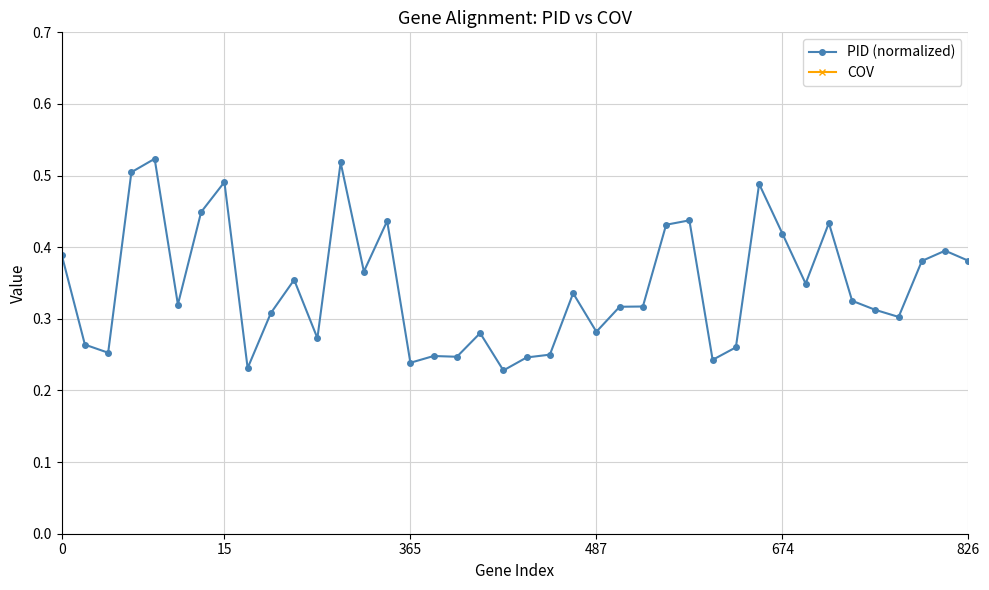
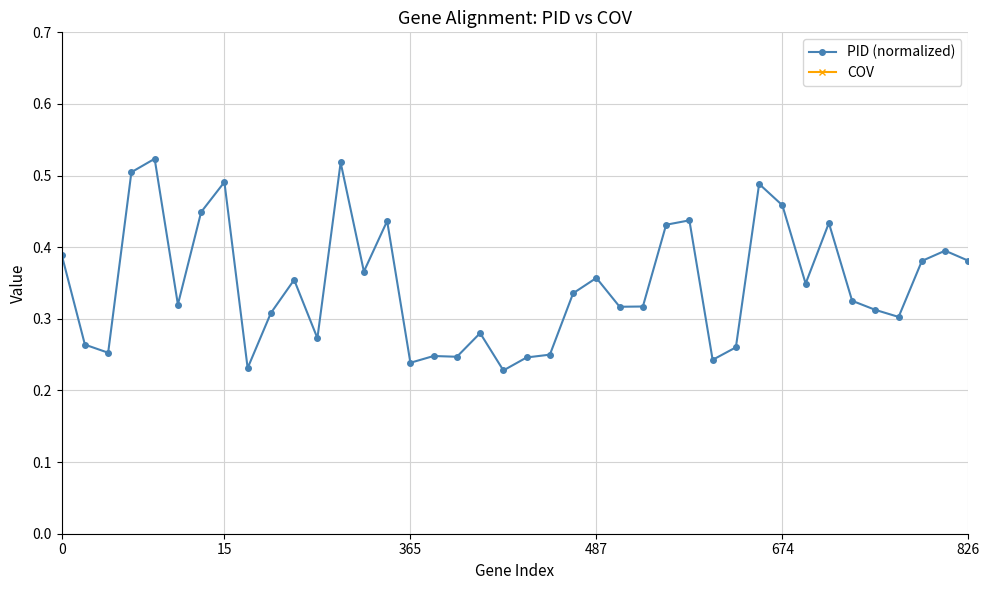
PID (normalized), 487: 0.28 -> 0.36
PID (normalized), 674: 0.42 -> 0.46
